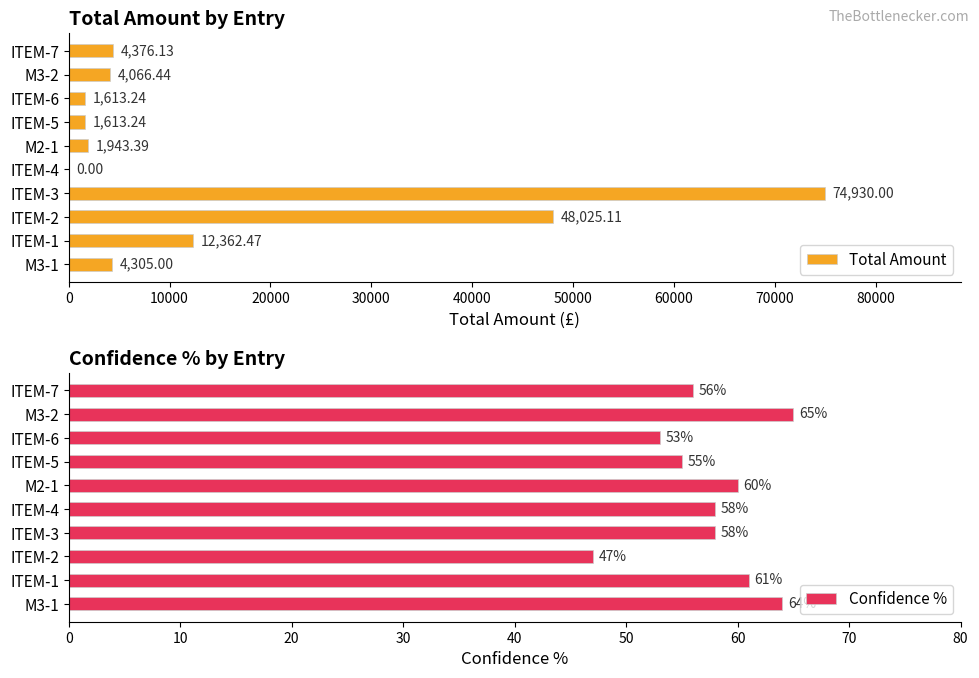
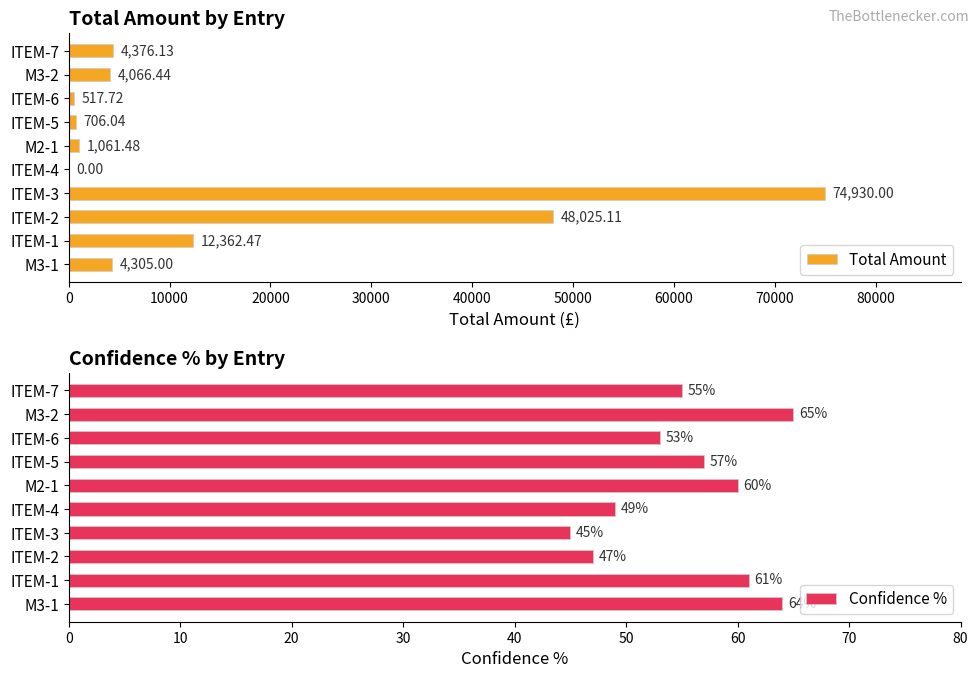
Total Amount by Entry, ITEM-6: 1,613.24 -> 517.72
Total Amount by Entry, ITEM-5: 1,613.24 -> 706.04
Total Amount by Entry, M2-1: 1,943.39 -> 1,061.48
Confidence % by Entry, ITEM-7: 56% -> 55%
Confidence % by Entry, ITEM-5: 55% -> 57%
Confidence % by Entry, ITEM-4: 58% -> 49%
Confidence % by Entry, ITEM-3: 58% -> 45%
